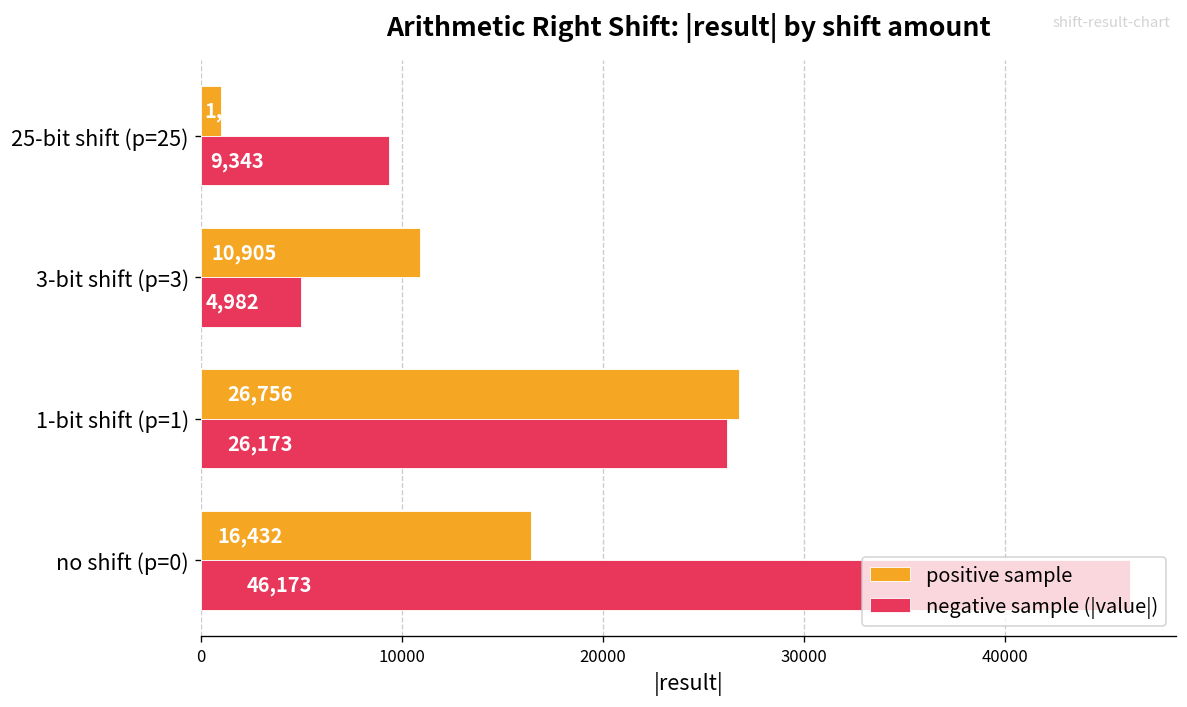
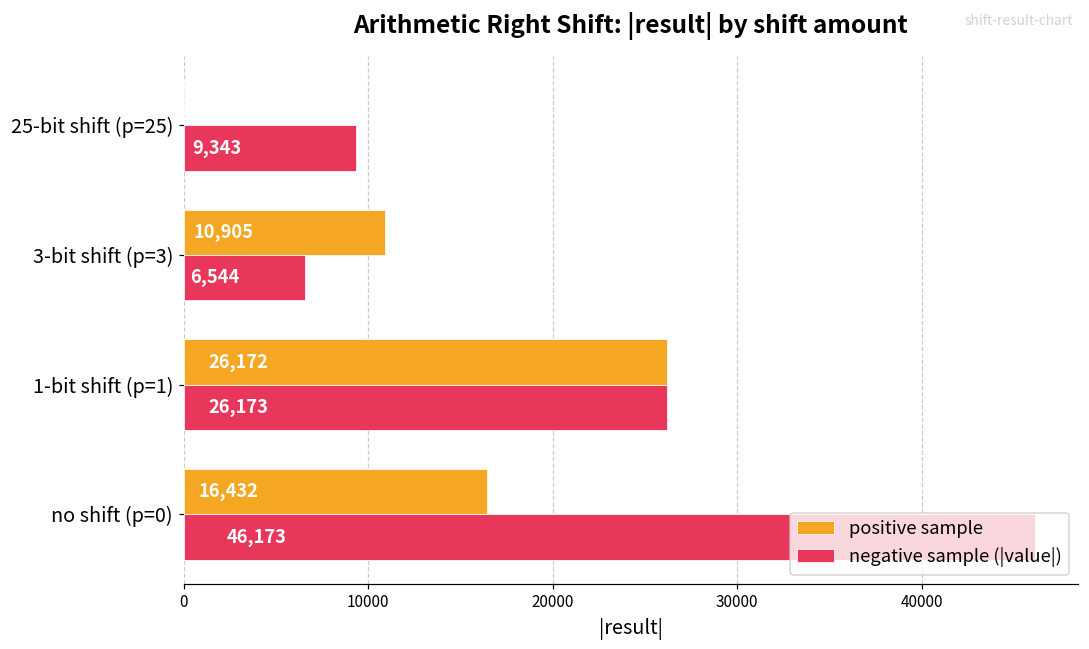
positive sample, 25-bit shift (p=25): 1000 -> 0
negative sample (|value|), 3-bit shift (p=3): 4,982 -> 6,544
positive sample, 1-bit shift (p=1): 26,756 -> 26,172
